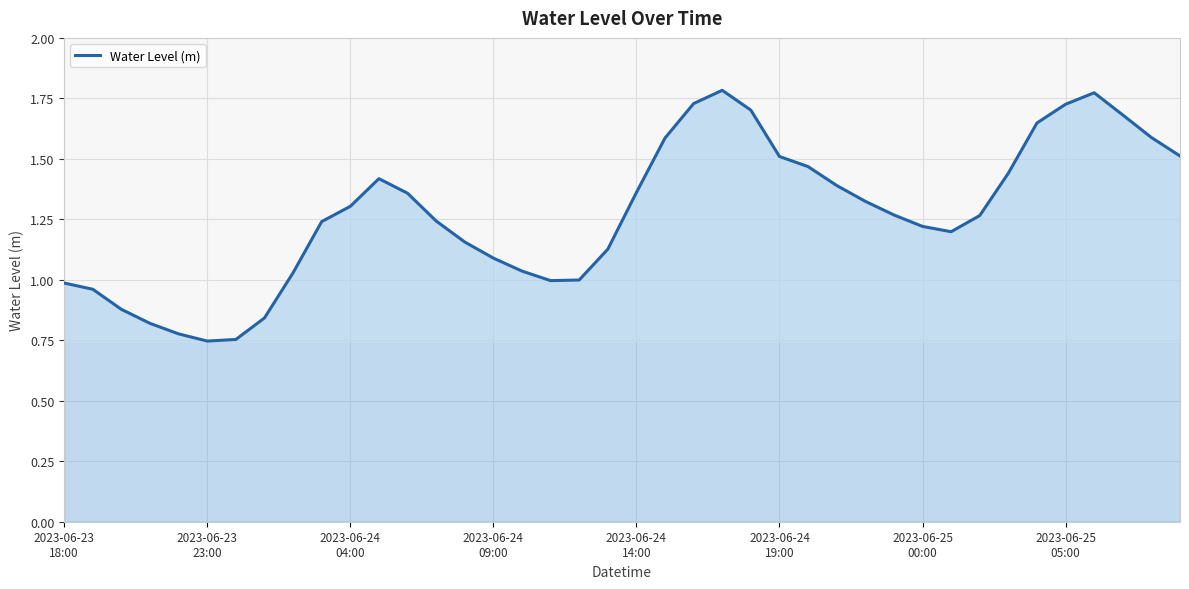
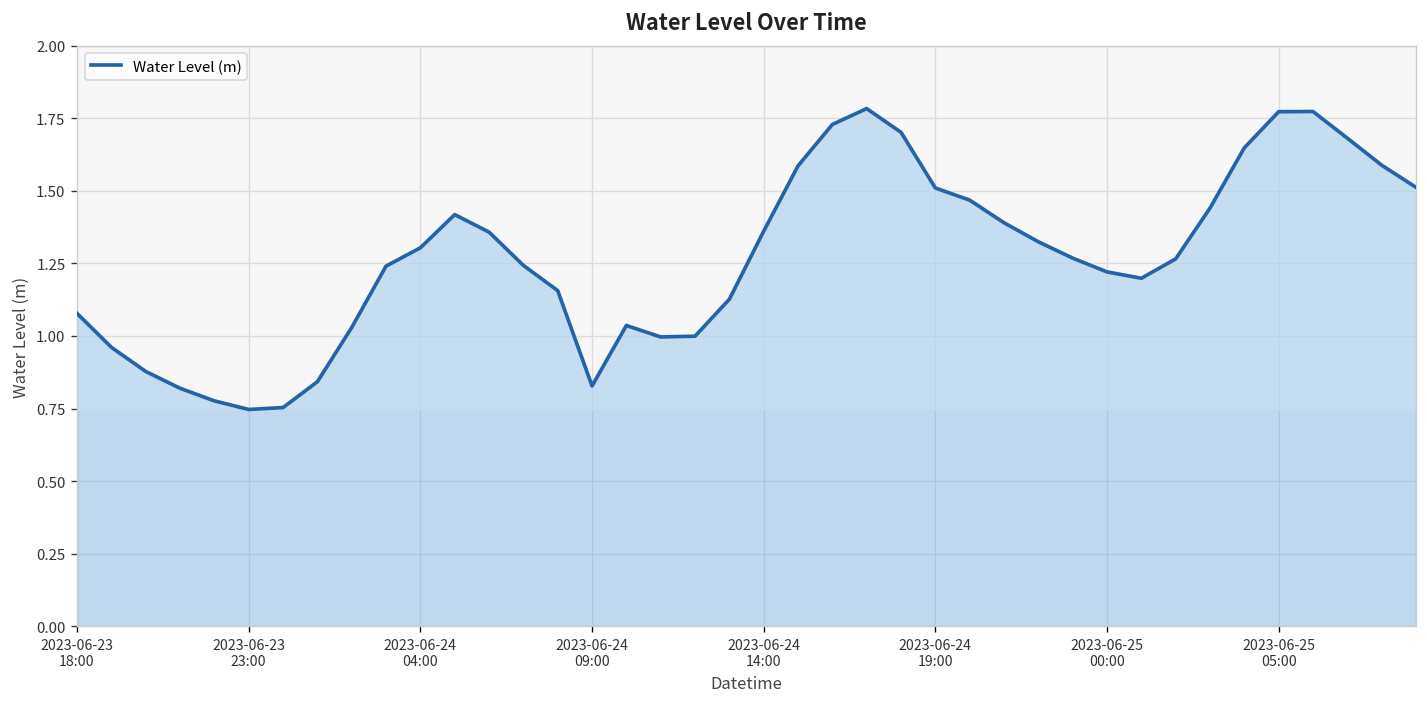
2023-06-23 18:00: 0.99 -> 1.08
2023-06-24 09:00: 1.09 -> 0.83
2023-06-25 05:00: 1.73 -> 1.77
